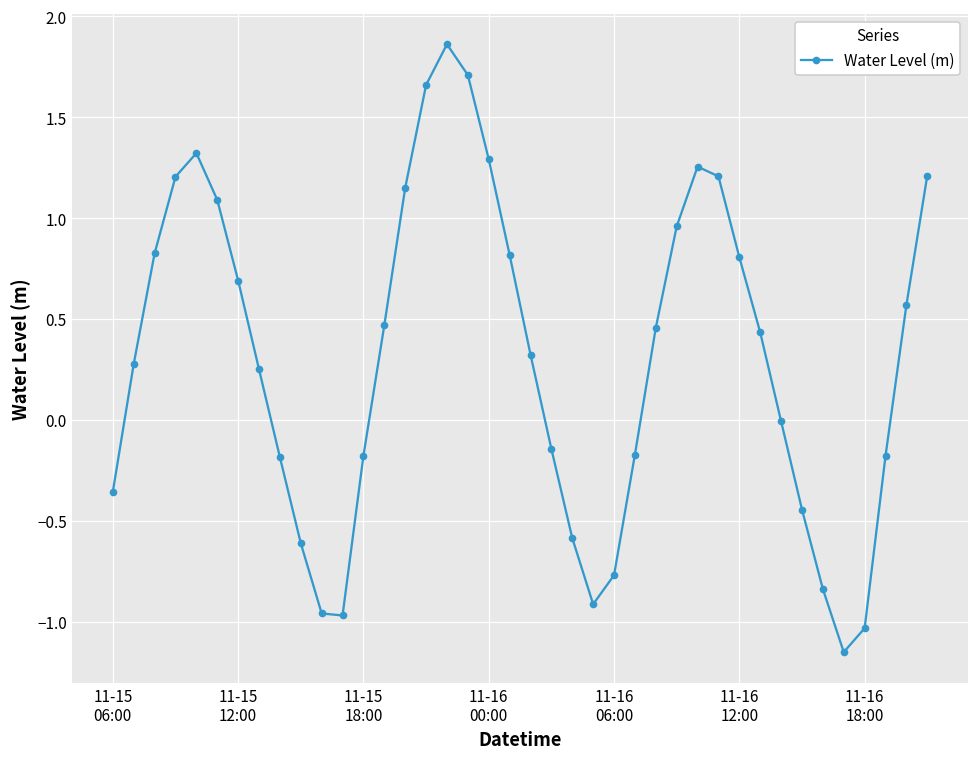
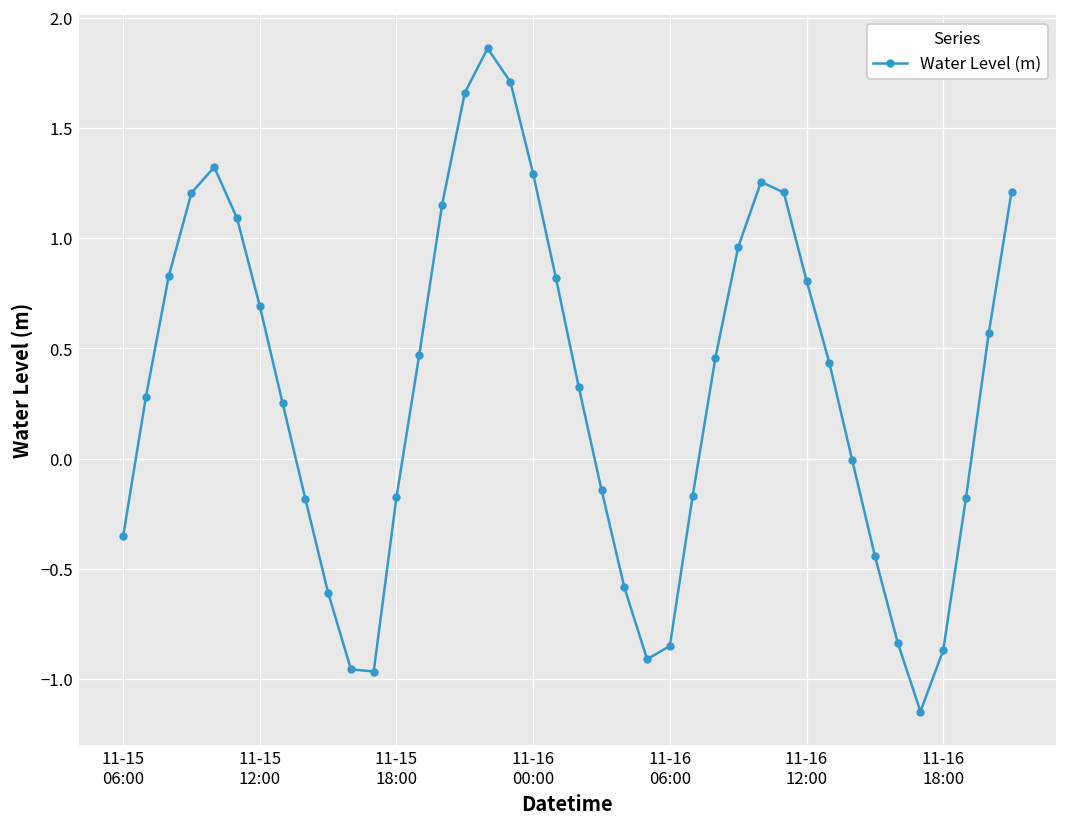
11-16 06:00: -0.77 -> -0.85
11-16 18:00: -1.03 -> -0.87
